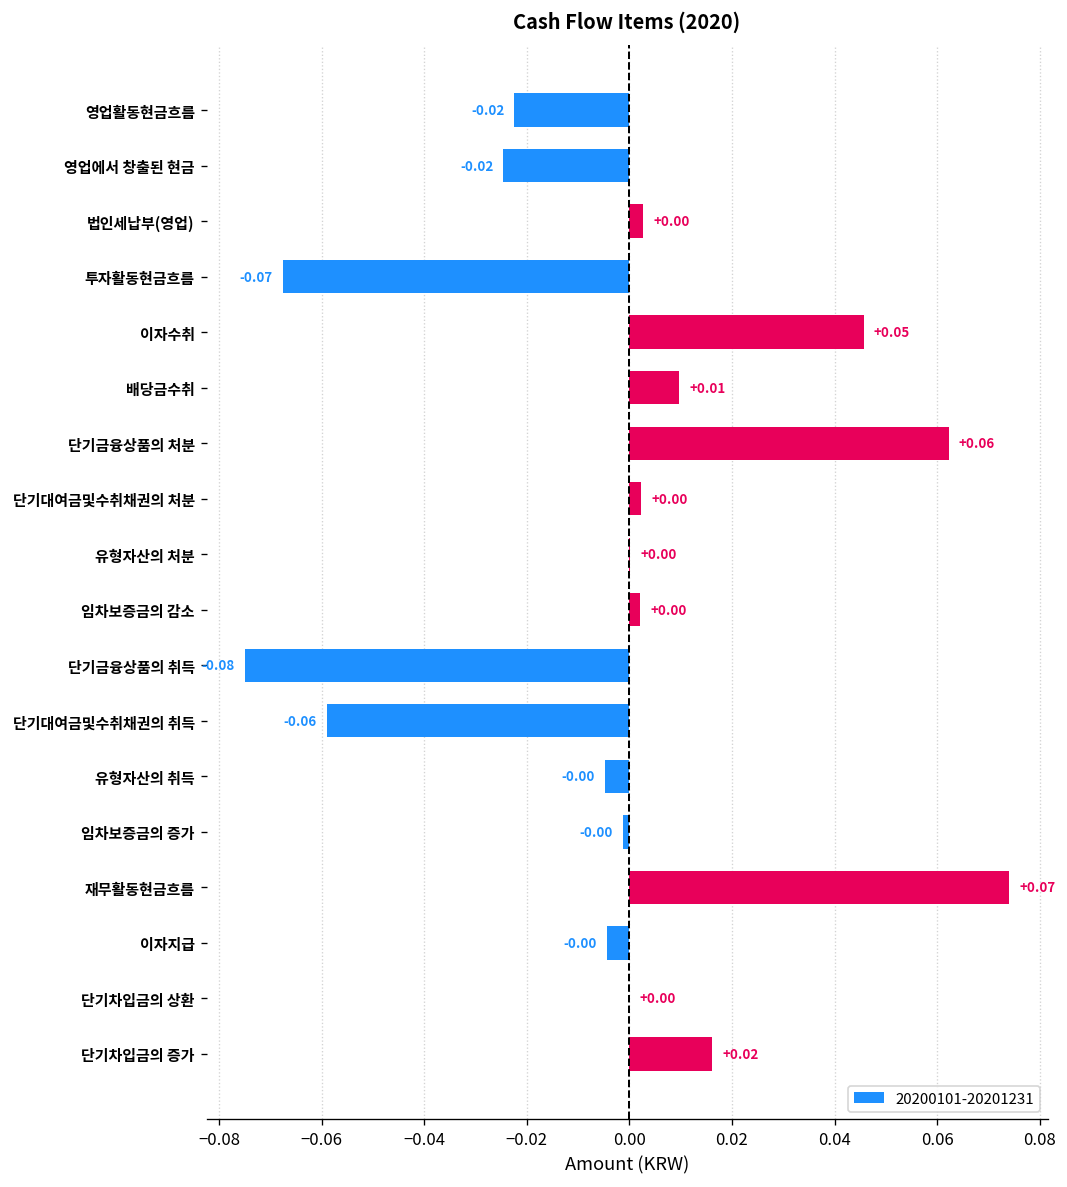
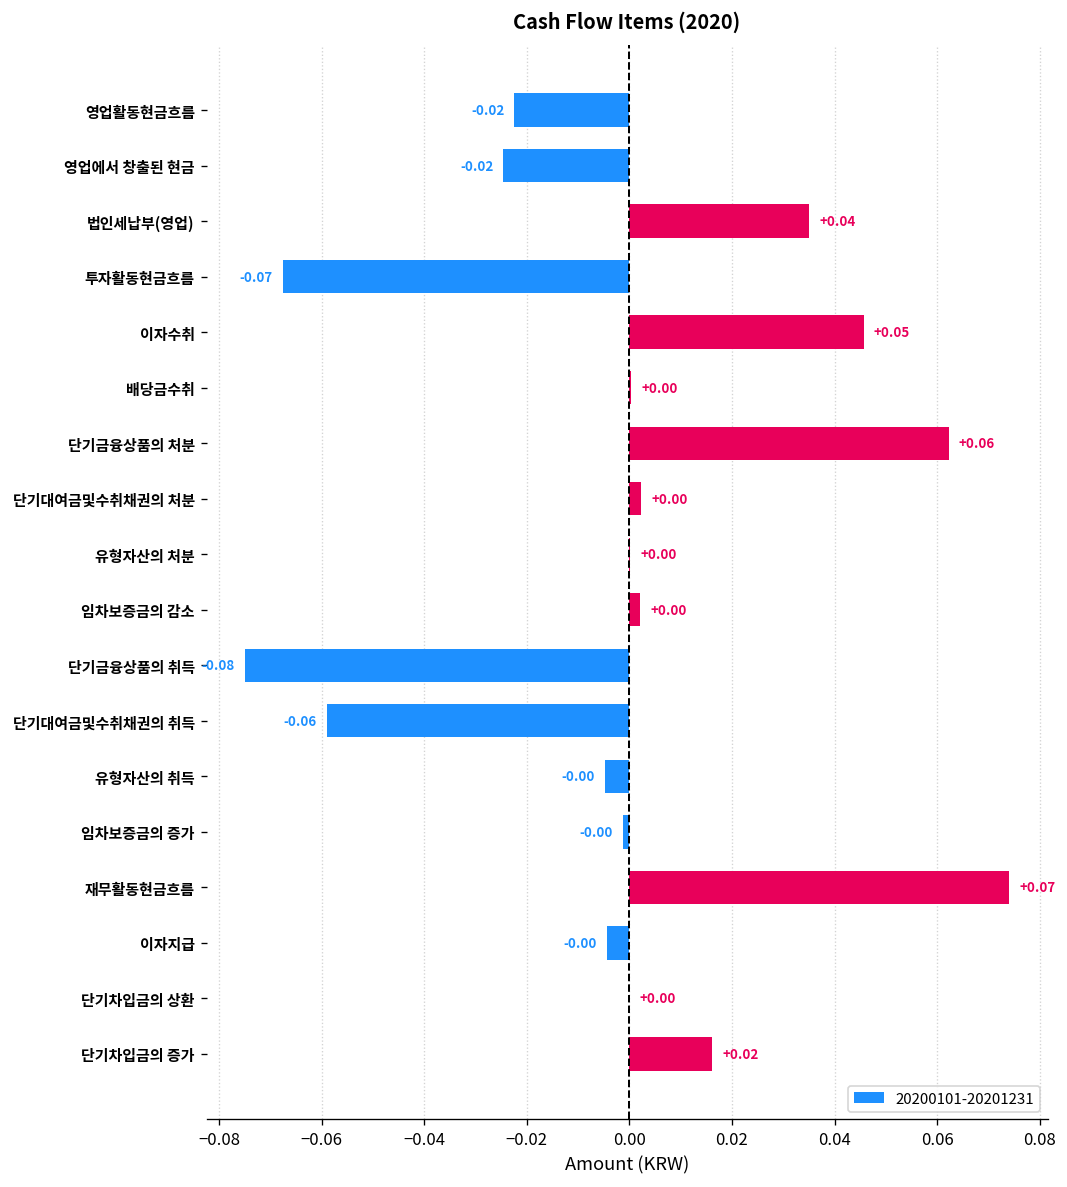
법인세납부(영업): +0.00 -> +0.04
배당금수취: +0.01 -> +0.00
